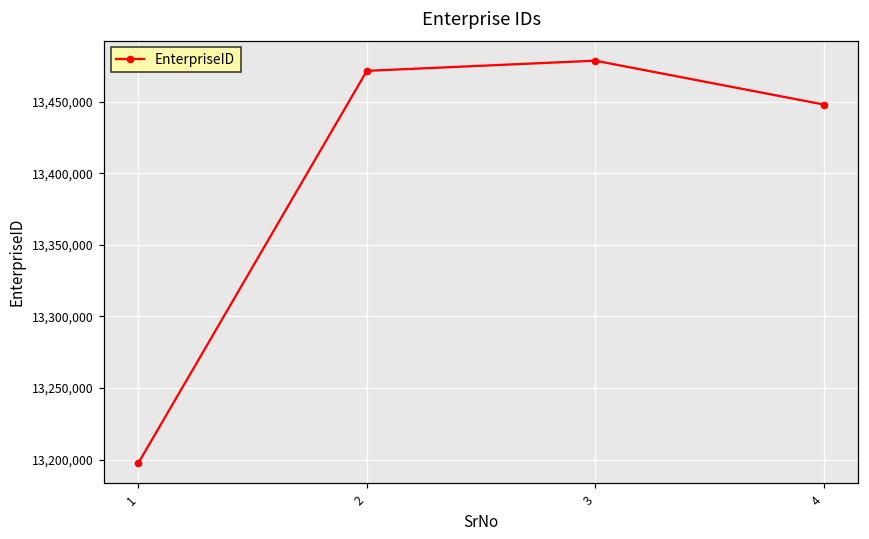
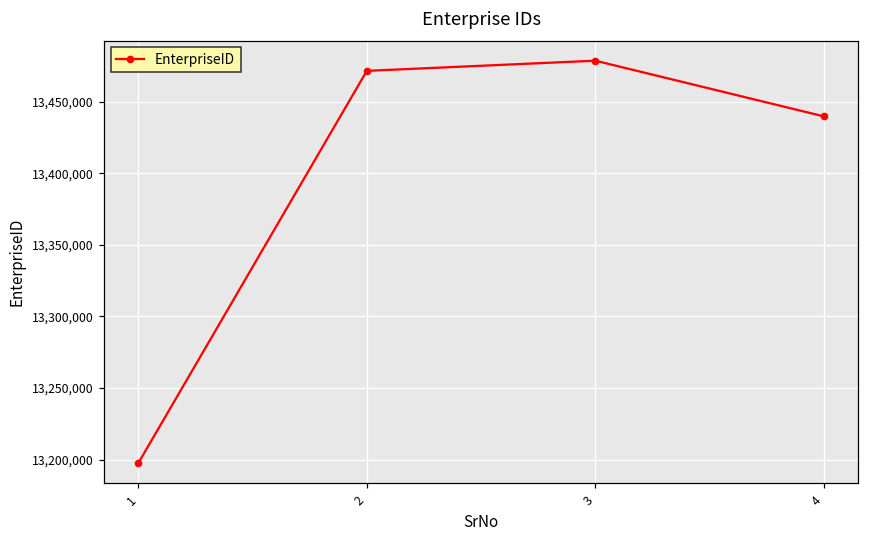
4: 13,448,000 -> 13,440,000
